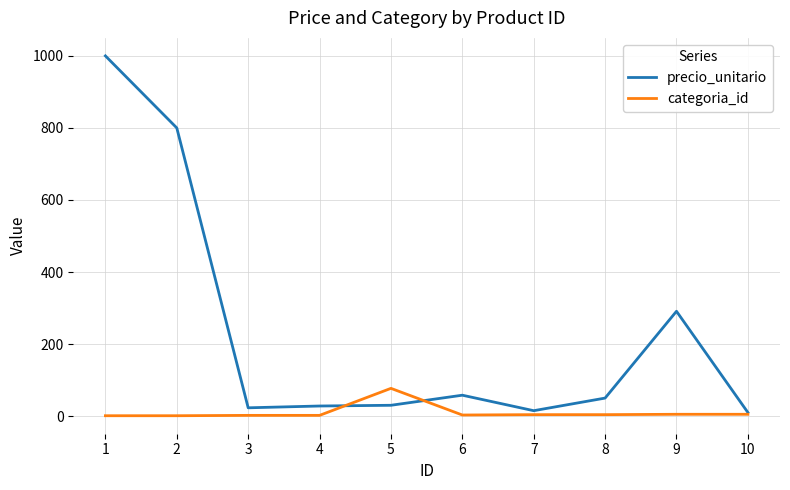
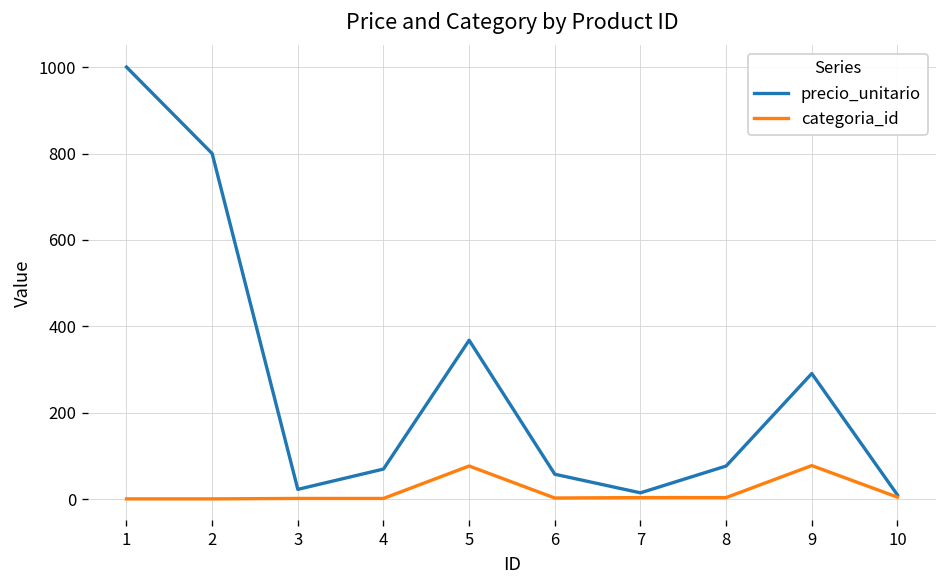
precio_unitario, 4: 30 -> 70
precio_unitario, 5: 30 -> 370
precio_unitario, 8: 50 -> 80
categoria_id, 9: 10 -> 80
